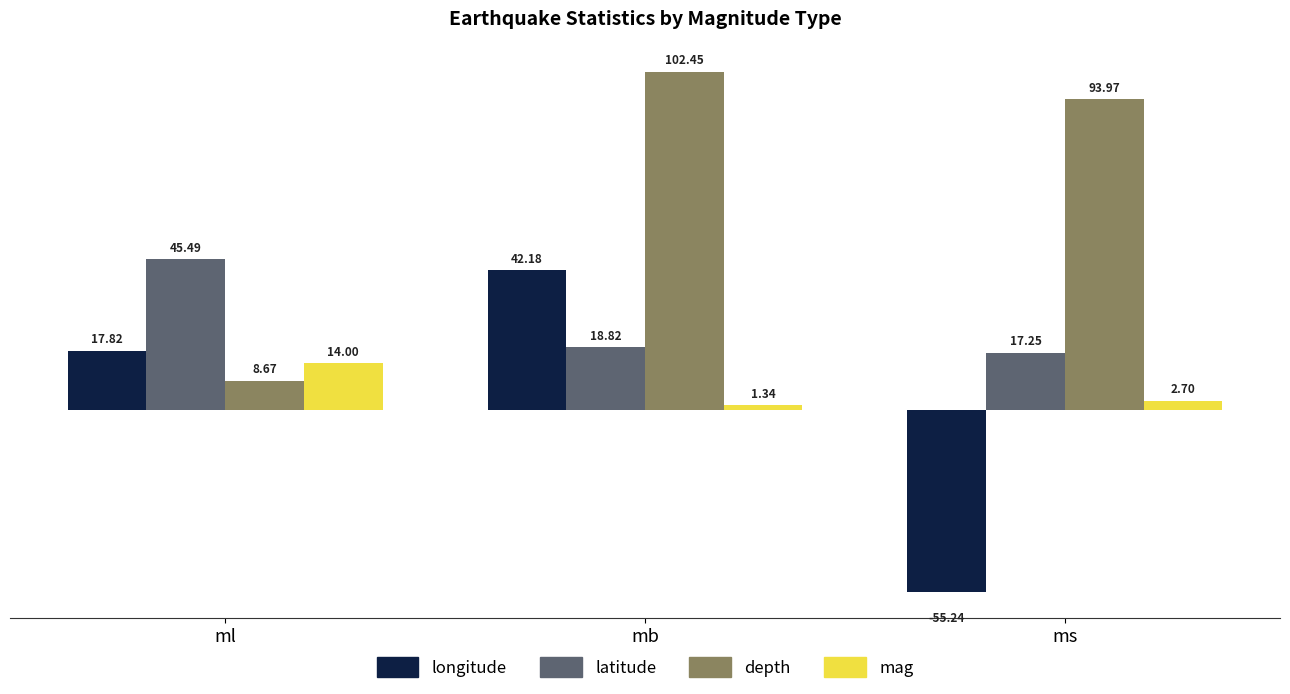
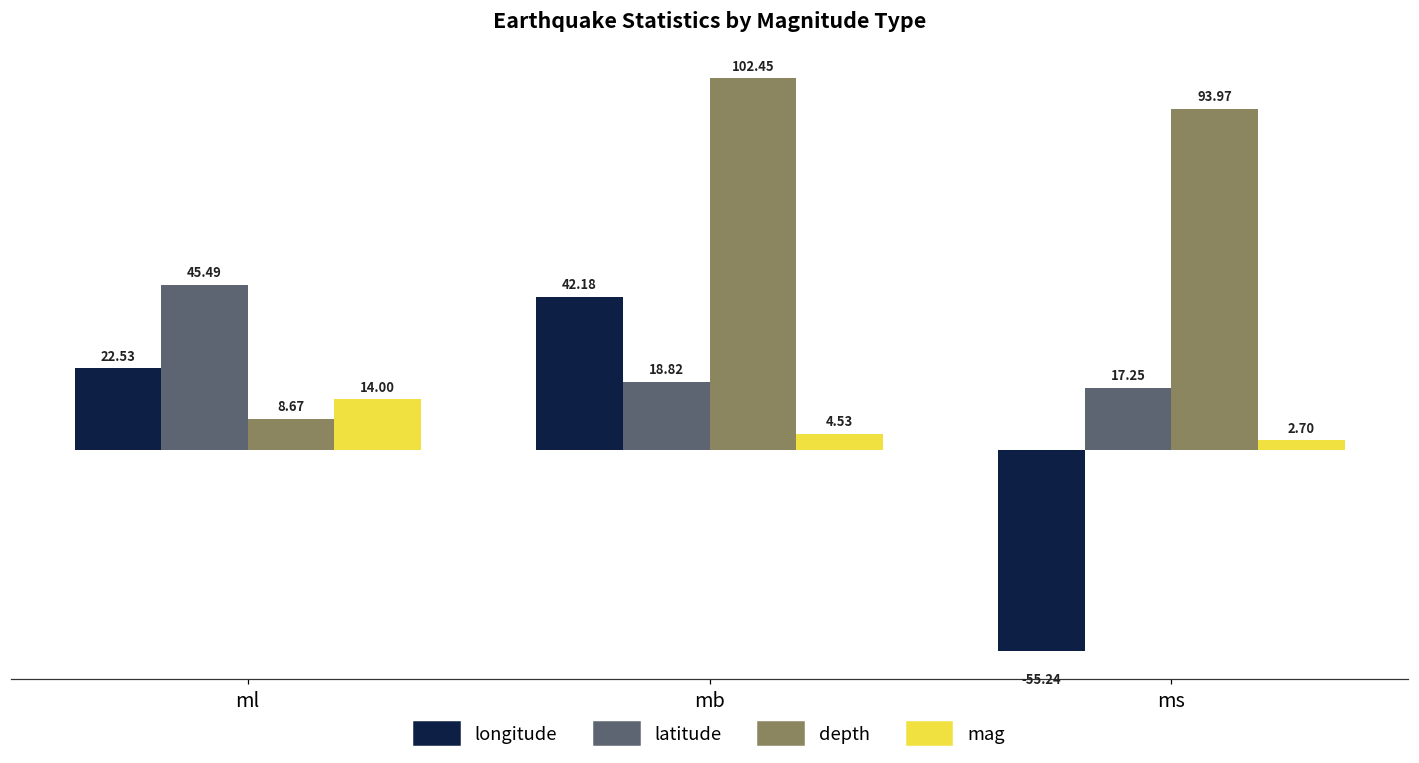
longitude, ml: 17.82 -> 22.53
mag, mb: 1.34 -> 4.53
